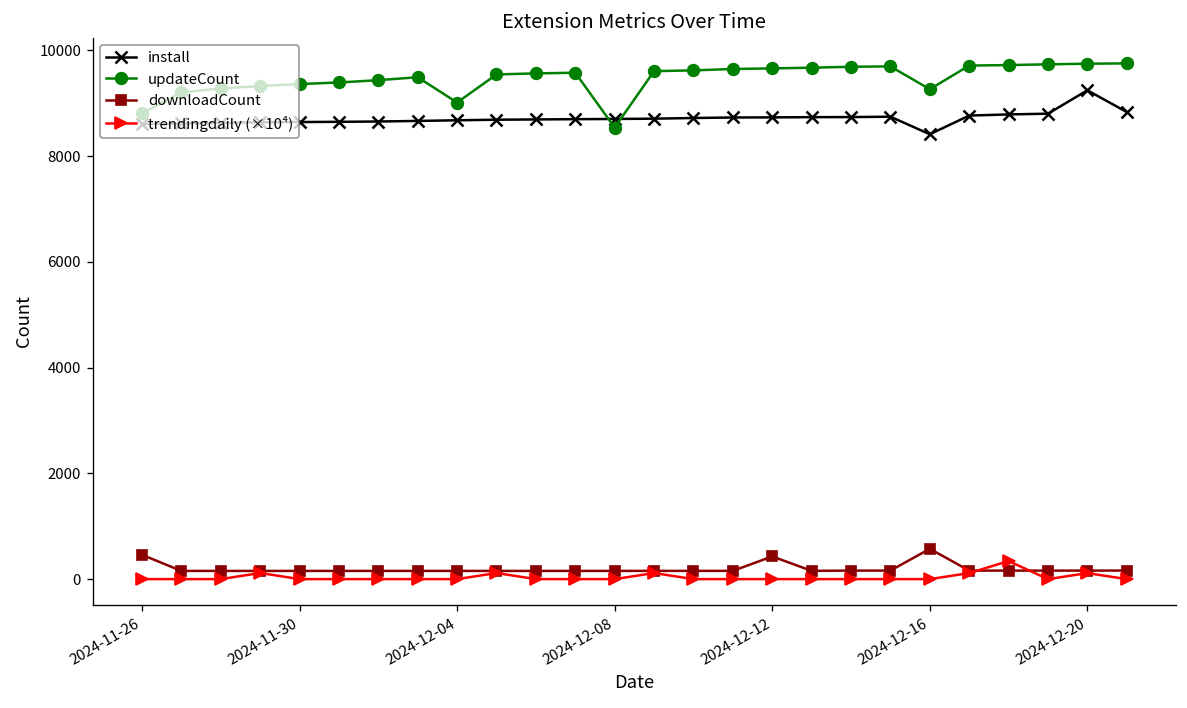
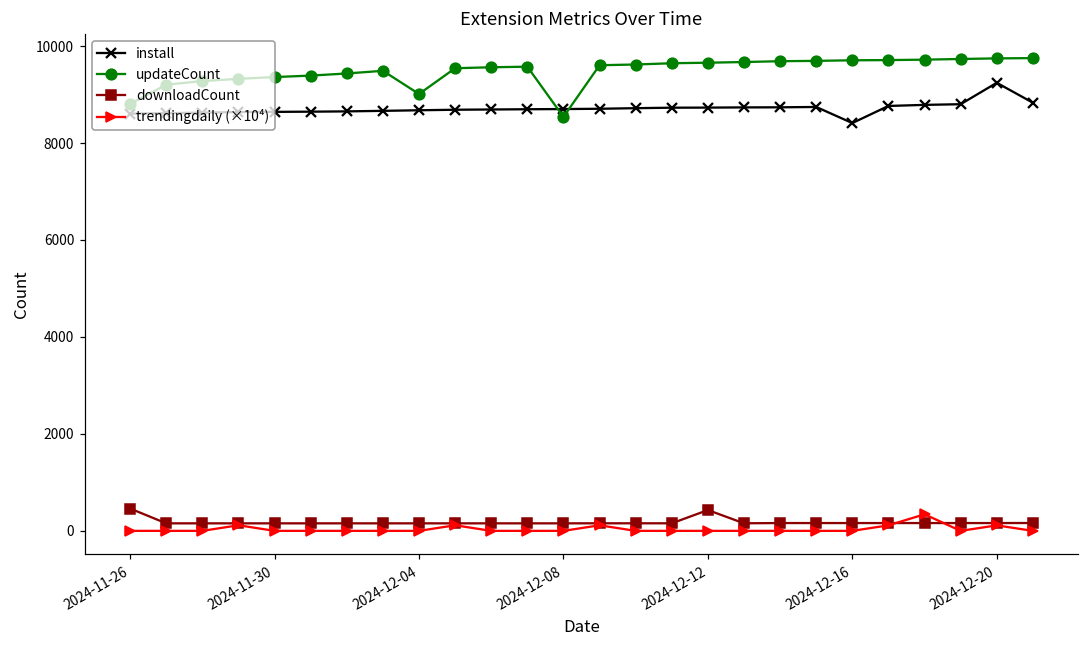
updateCount, 2024-12-16: 9300 -> 9700
downloadCount, 2024-12-16: 600 -> 200
